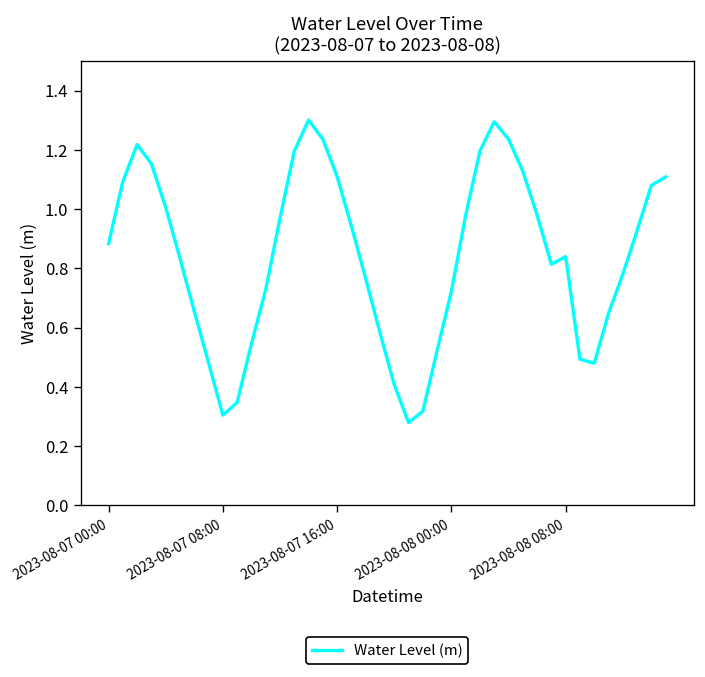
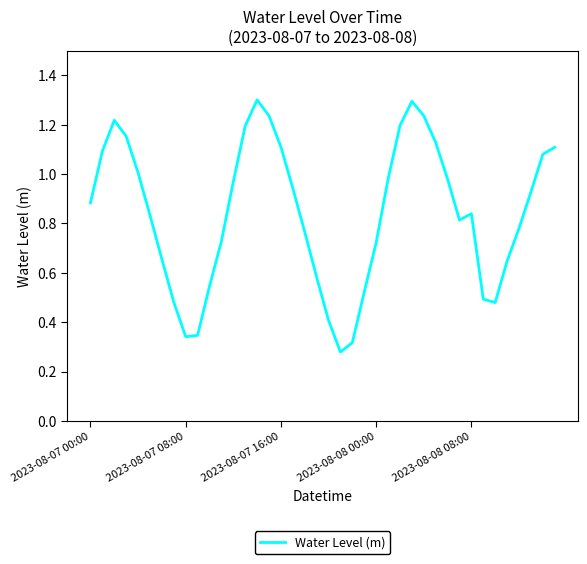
2023-08-07 08:00: 0.30 -> 0.34
